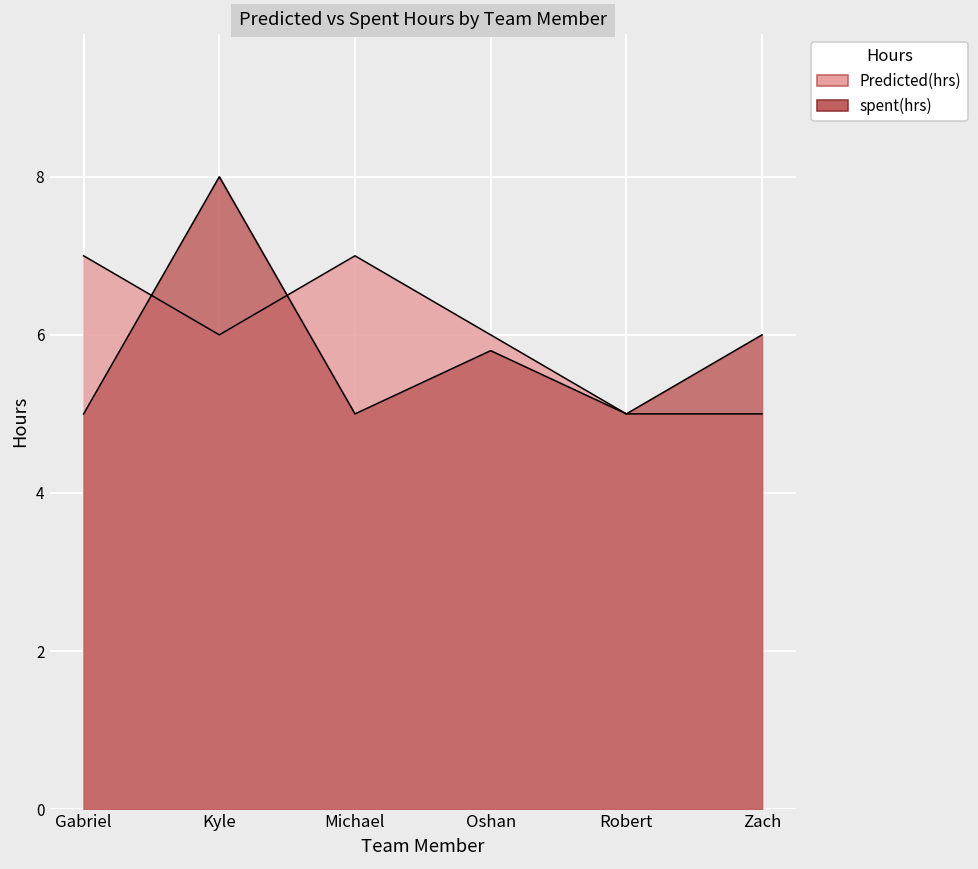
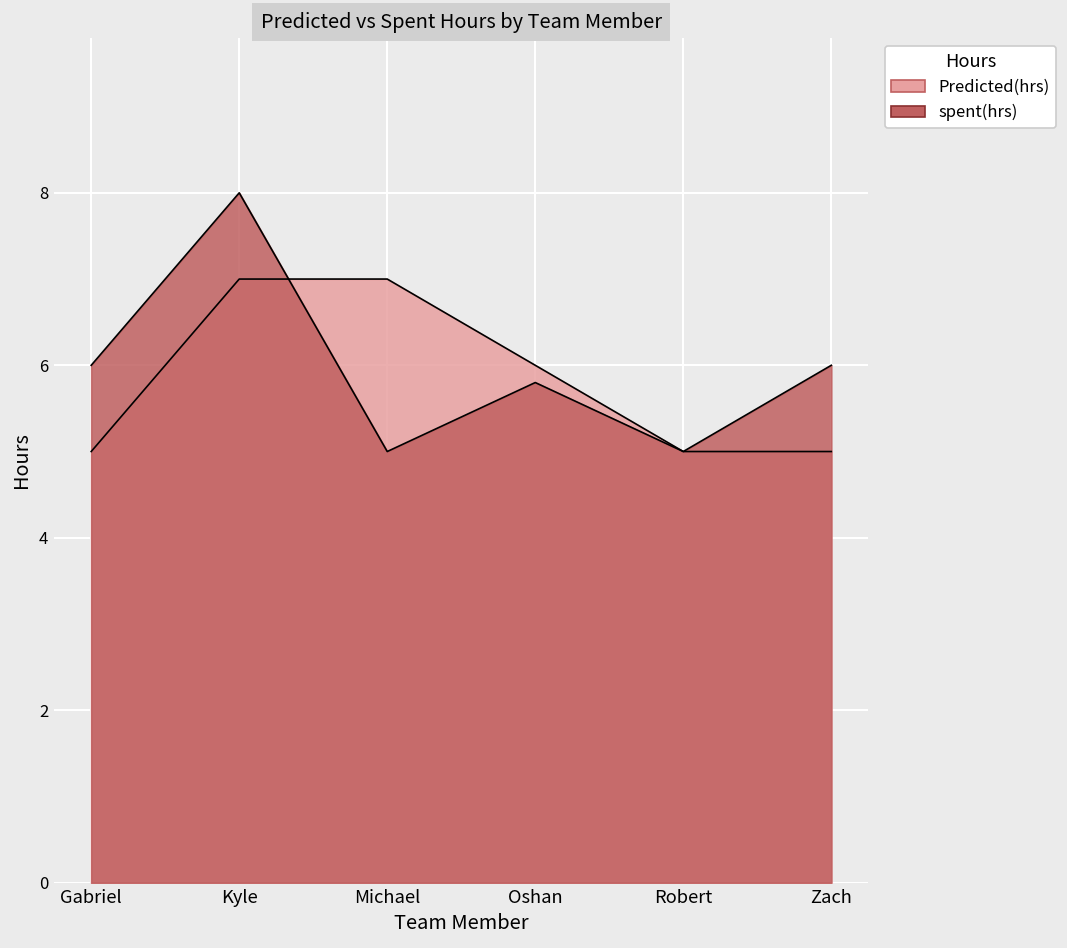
Predicted(hrs), Gabriel: 7 -> 5
spent(hrs), Gabriel: 5 -> 6
Predicted(hrs), Kyle: 6 -> 7
